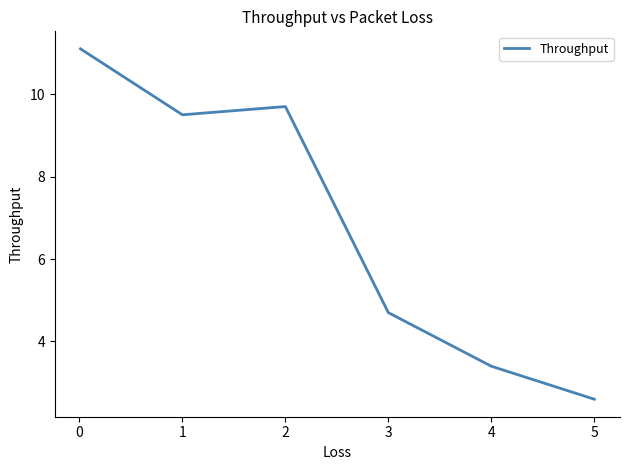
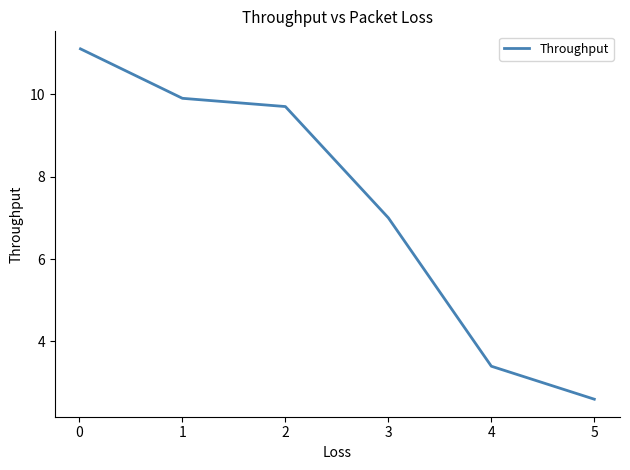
1: 9.5 -> 9.9
3: 4.7 -> 7.0
